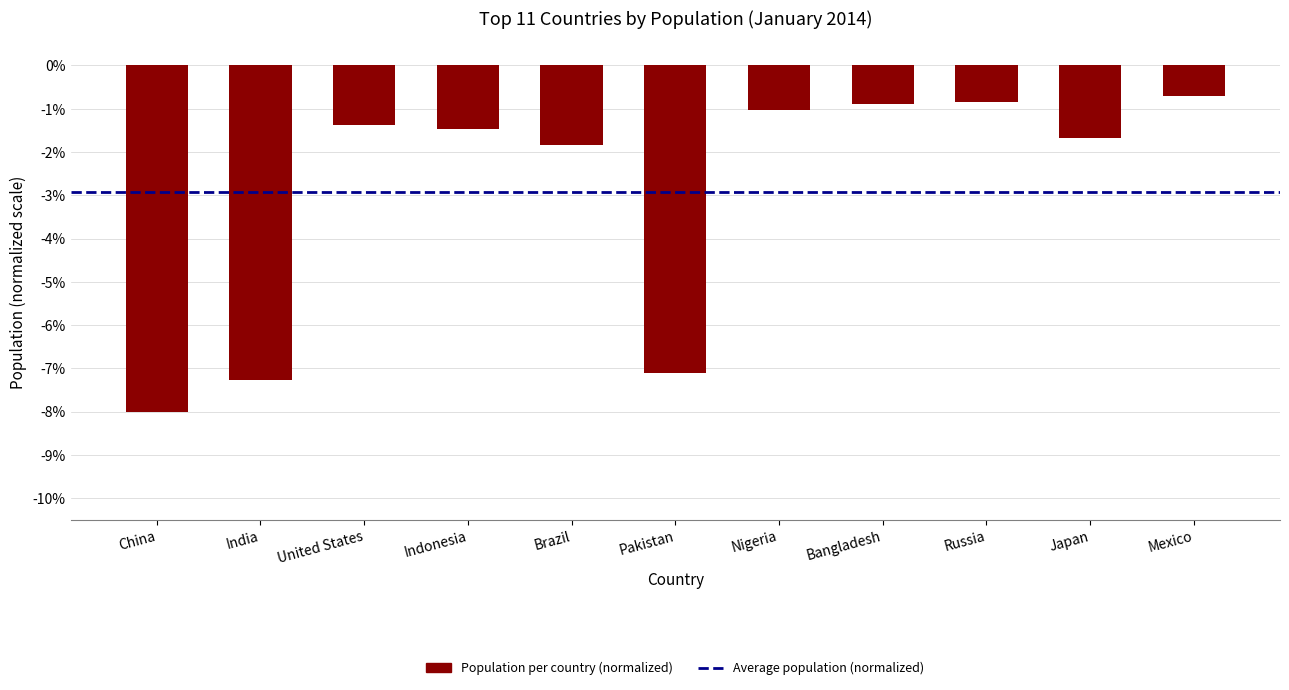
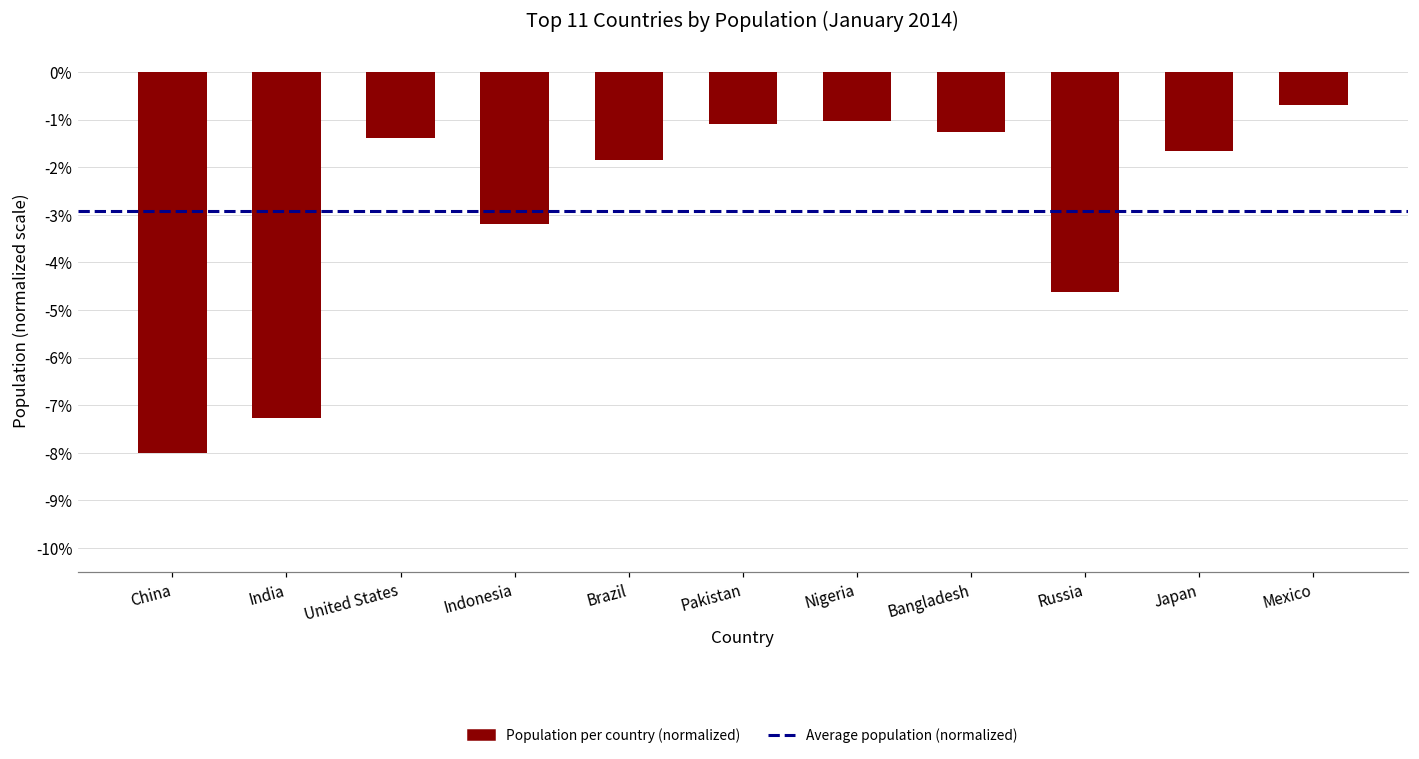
Indonesia: -1.5% -> -3.2%
Pakistan: -7.1% -> -1.1%
Bangladesh: -0.9% -> -1.3%
Russia: -0.8% -> -4.6%
